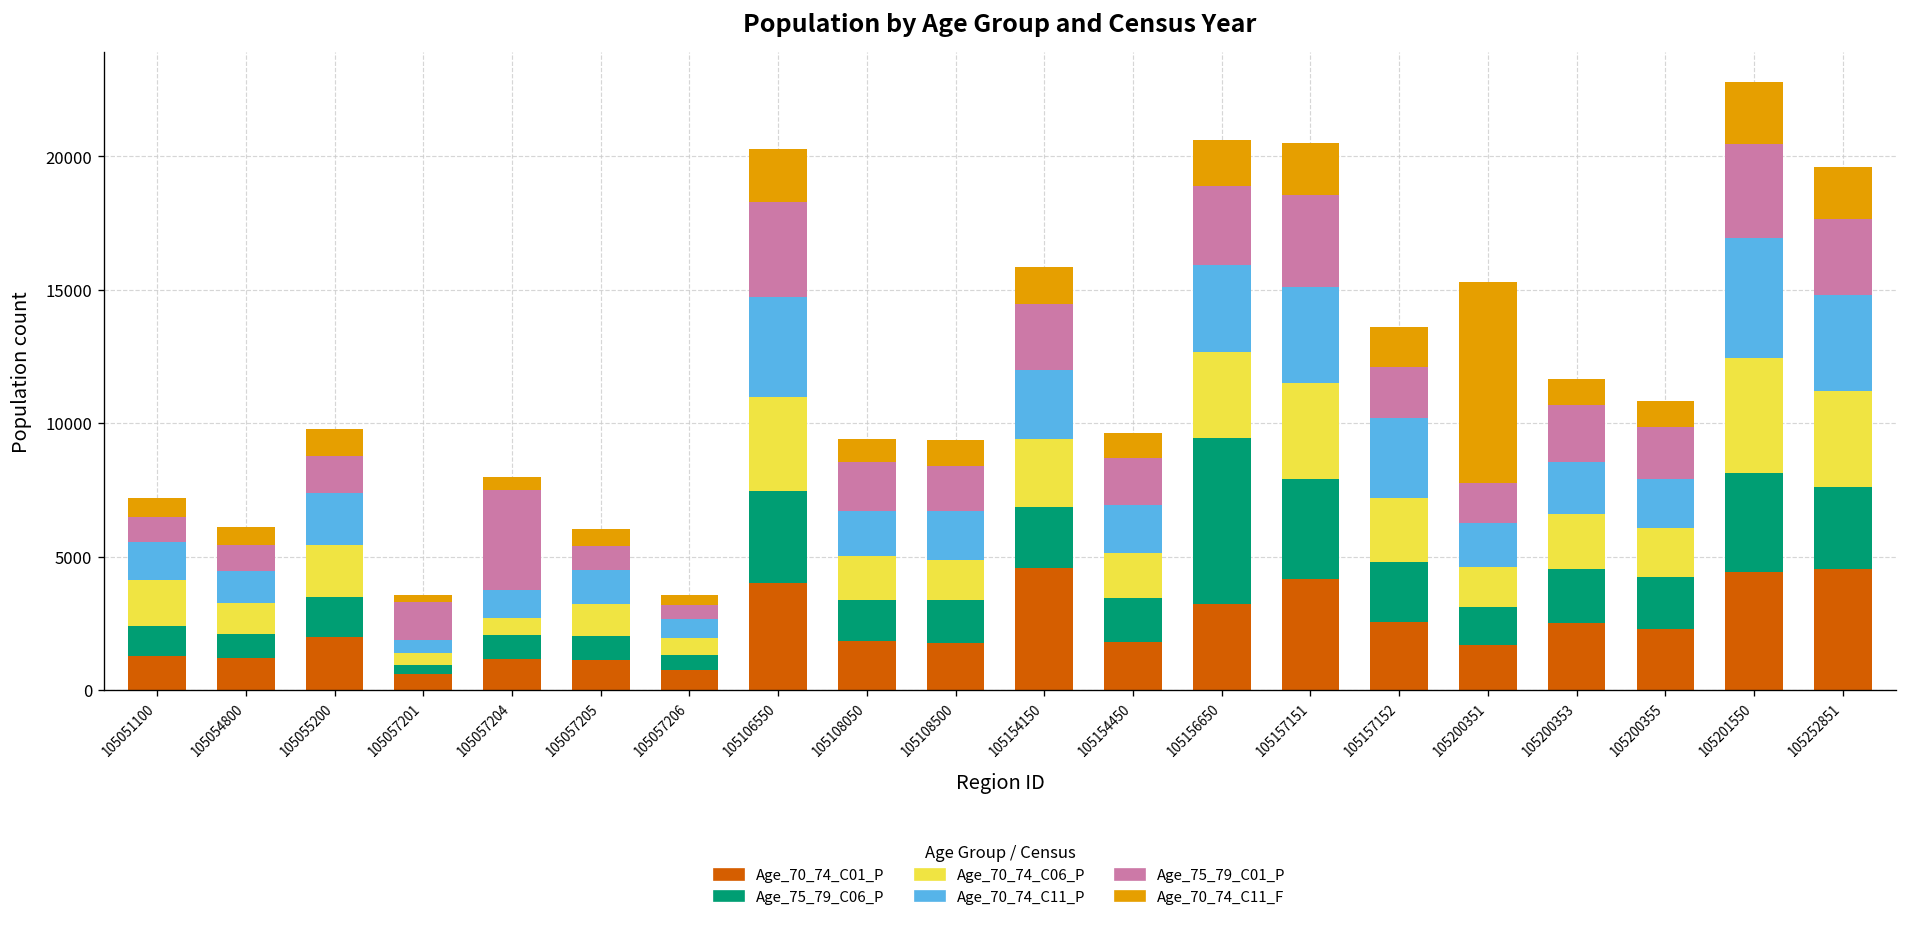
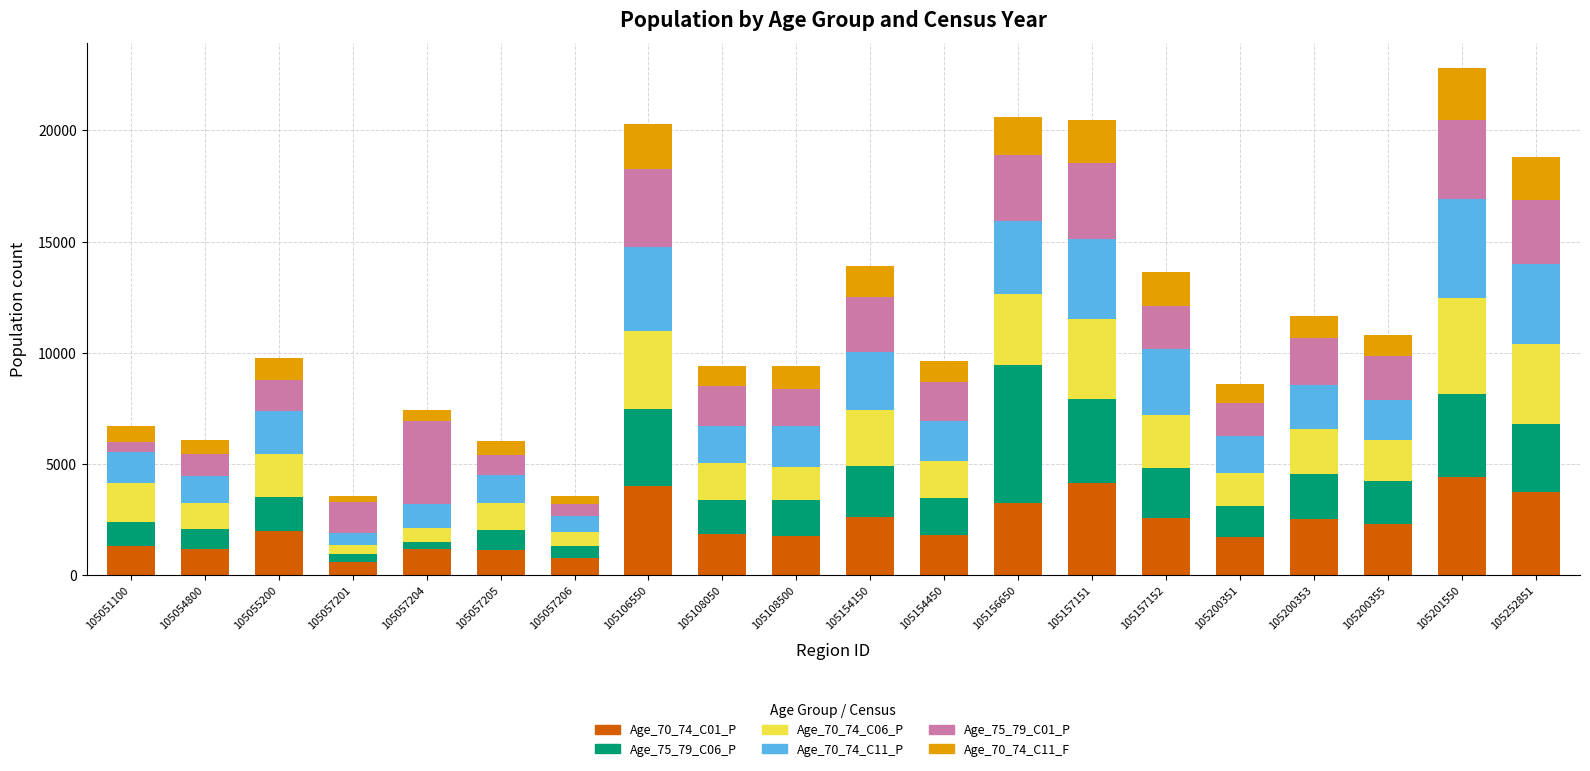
Age_75_79_C01_P, 105051100: 900 -> 400
Age_75_79_C06_P, 105057204: 900 -> 300
Age_70_74_C01_P, 105154150: 4600 -> 2600
Age_70_74_C11_F, 105200351: 7500 -> 800
Age_70_74_C01_P, 105252851: 4500 -> 3700
